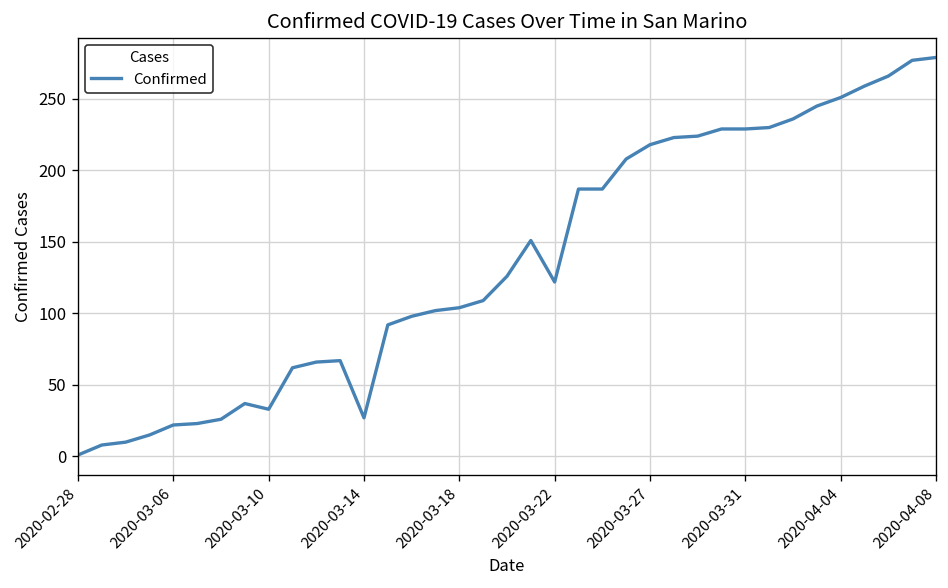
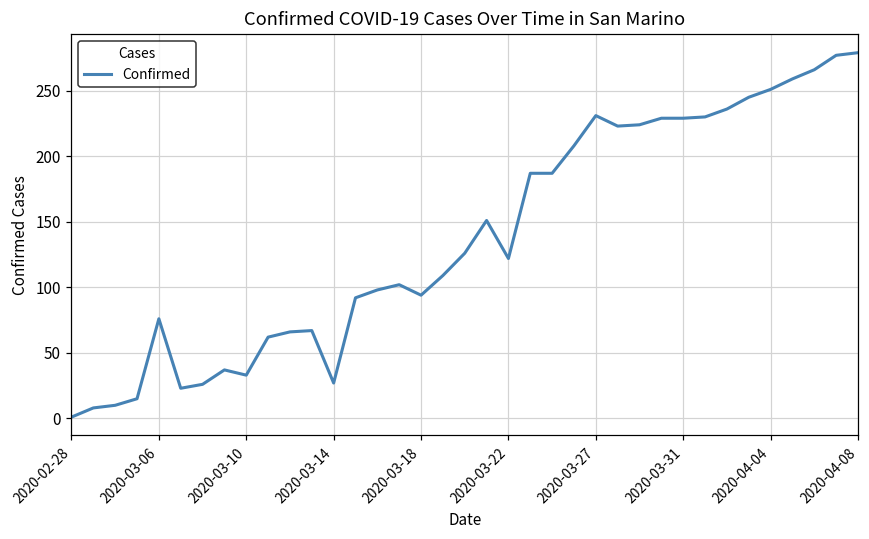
2020-03-06: 22 -> 76
2020-03-18: 104 -> 94
2020-03-27: 218 -> 231
